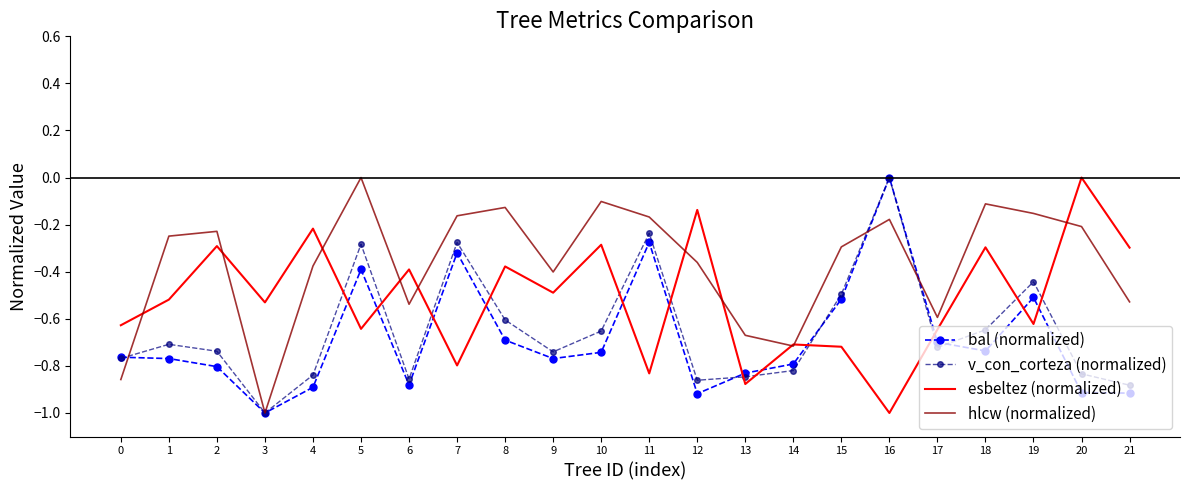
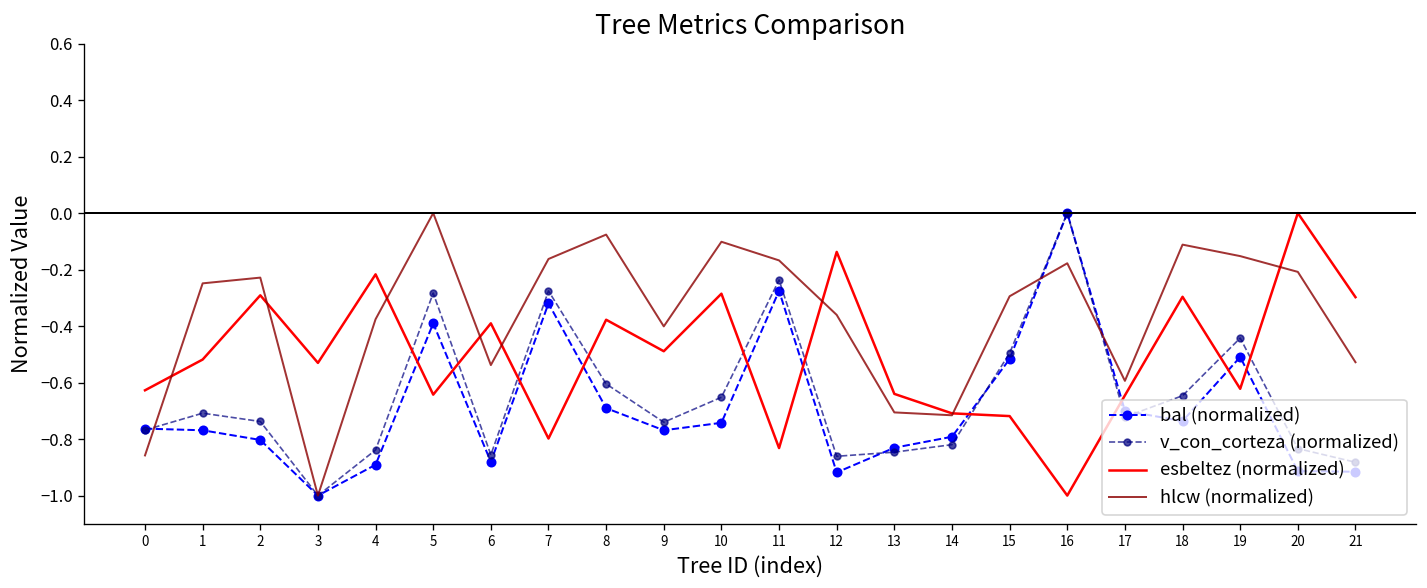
hlcw (normalized), 8: -0.13 -> -0.08
esbeltez (normalized), 13: -0.88 -> -0.64
hlcw (normalized), 13: -0.67 -> -0.71
